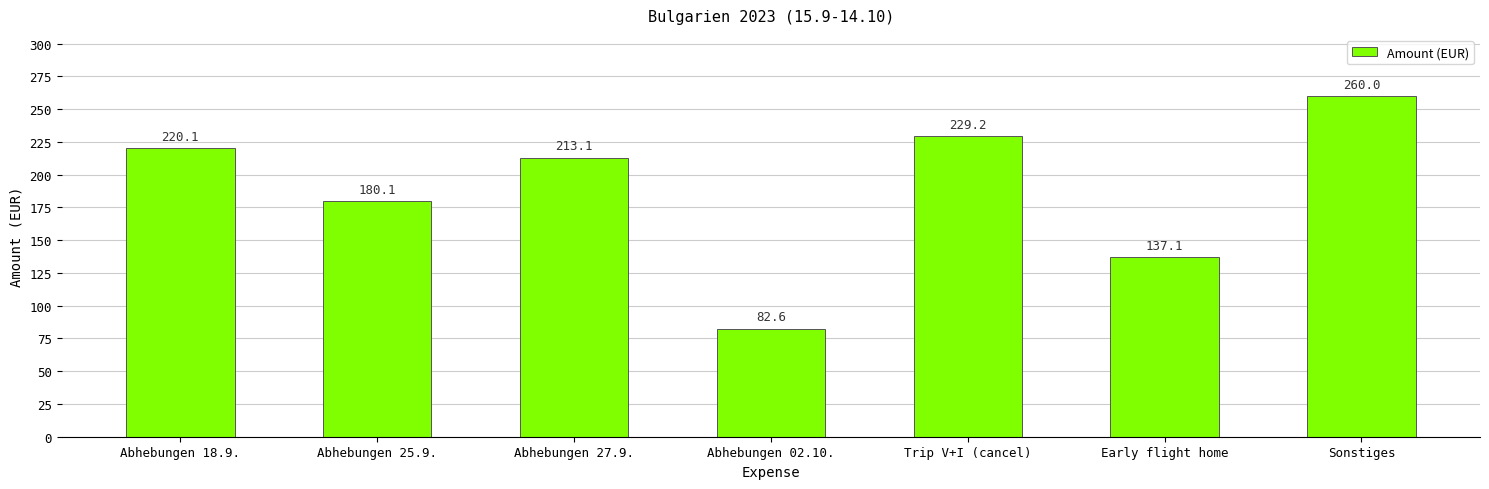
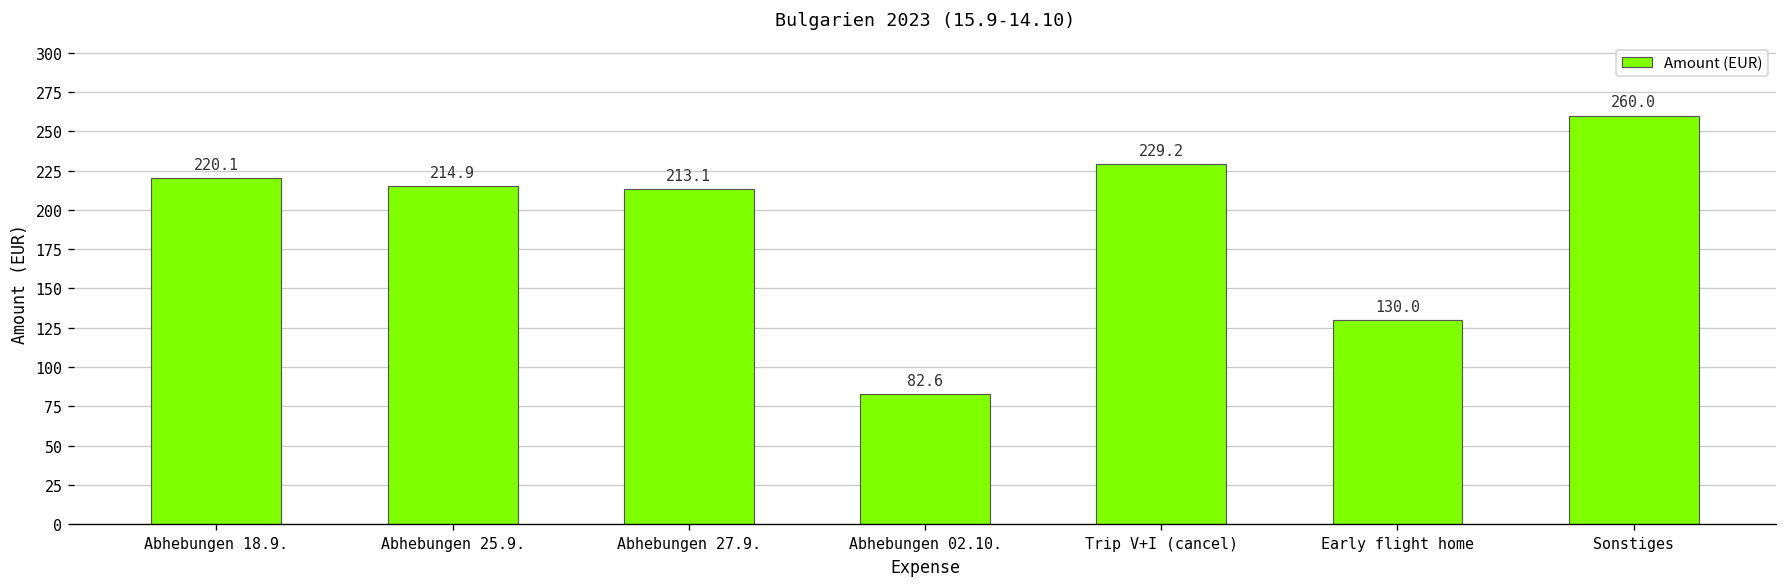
Abhebungen 25.9.: 180.1 -> 214.9
Early flight home: 137.1 -> 130.0
